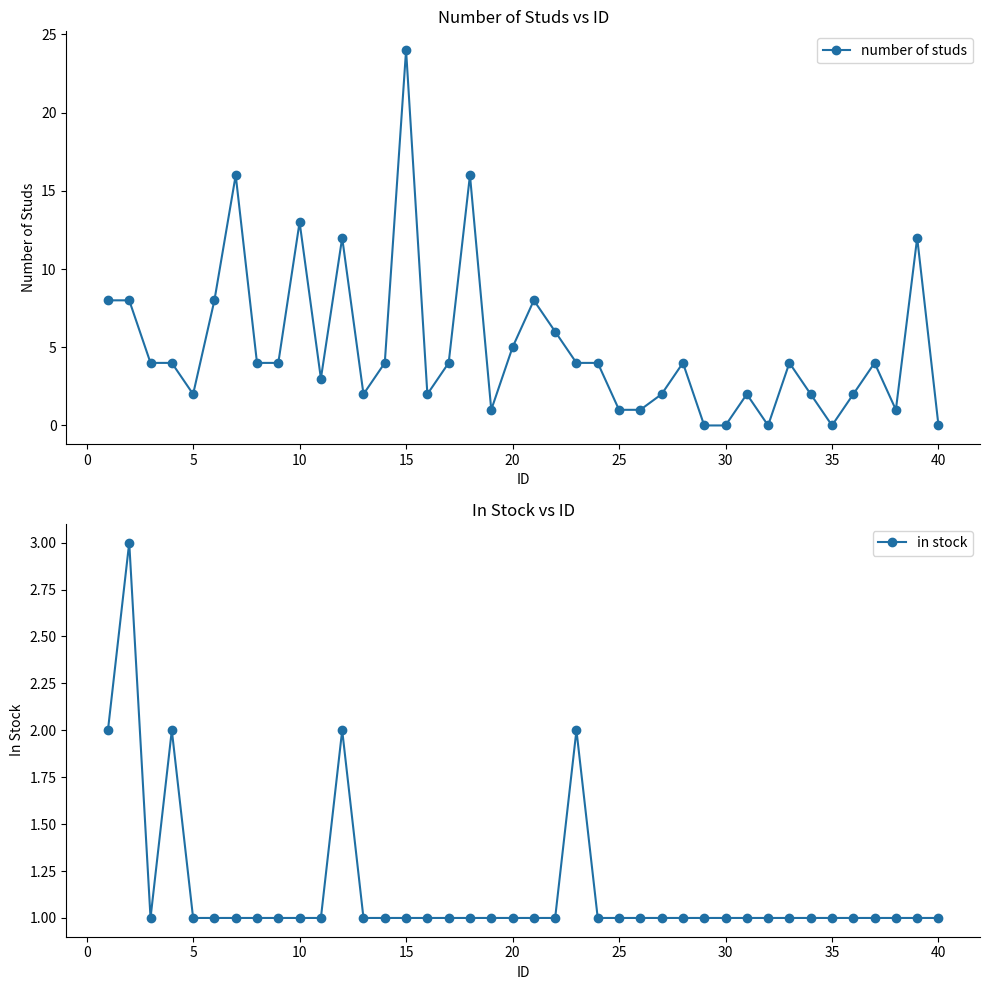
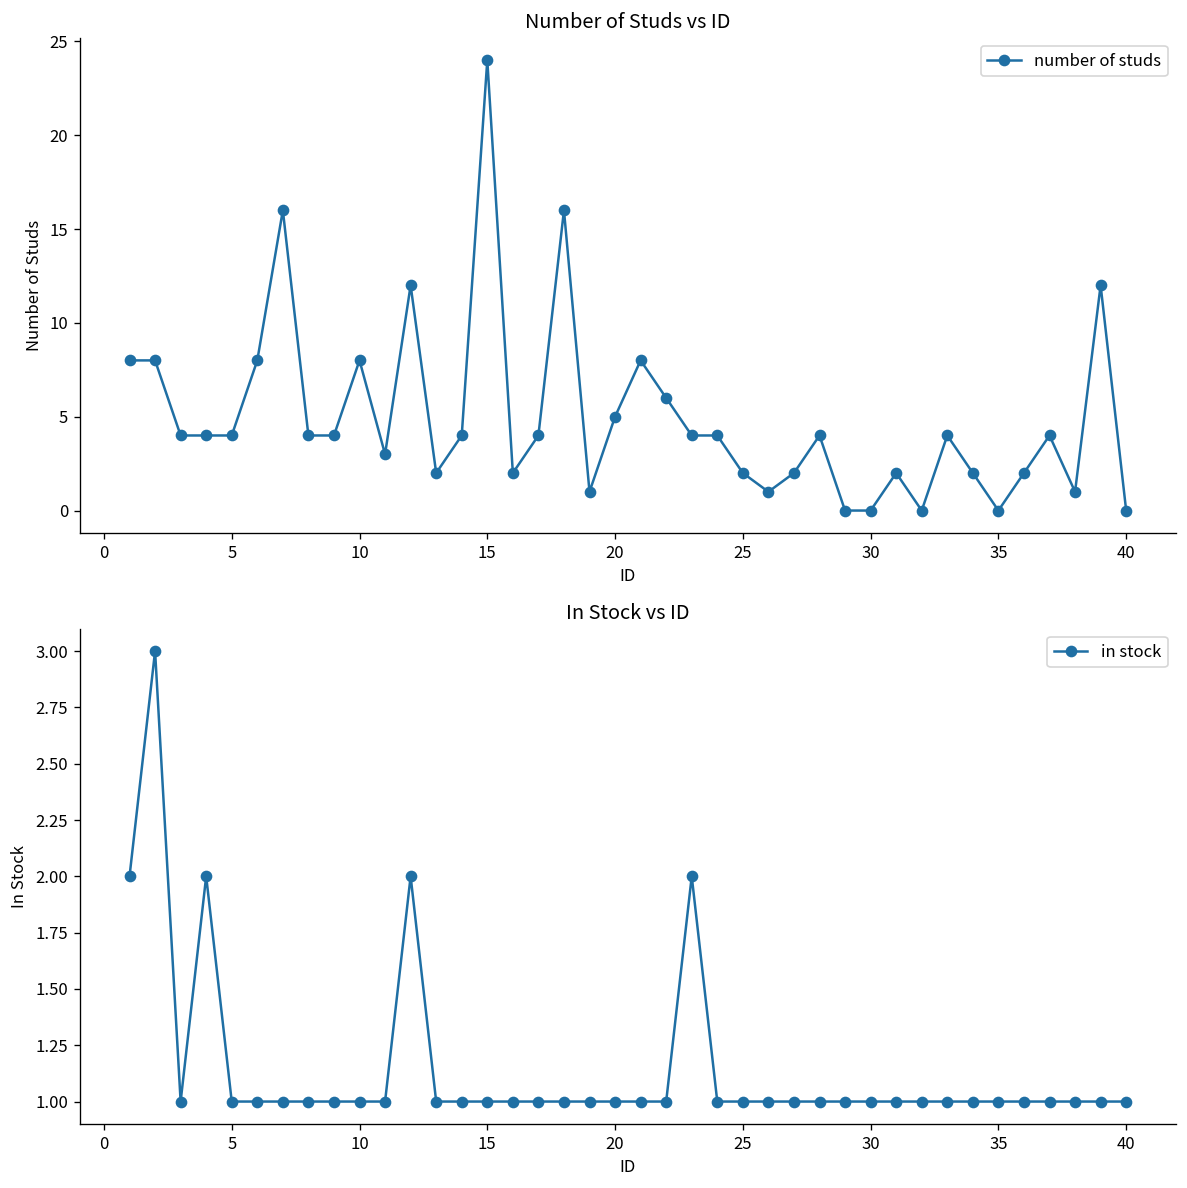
Number of Studs vs ID, 5: 2 -> 4
Number of Studs vs ID, 10: 13 -> 8
Number of Studs vs ID, 25: 1 -> 2
